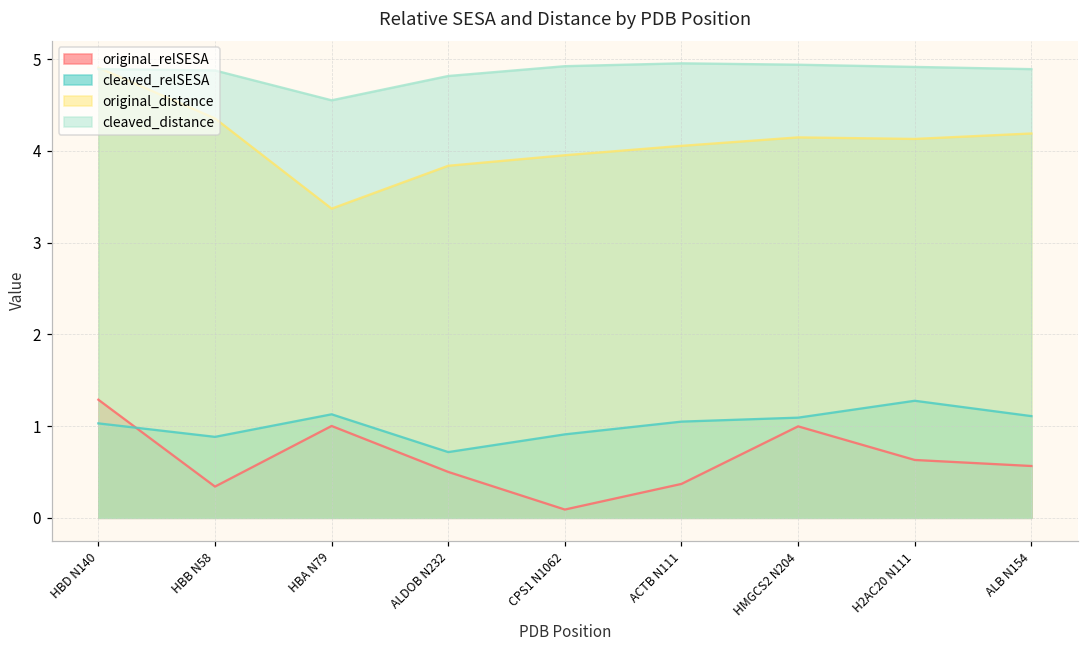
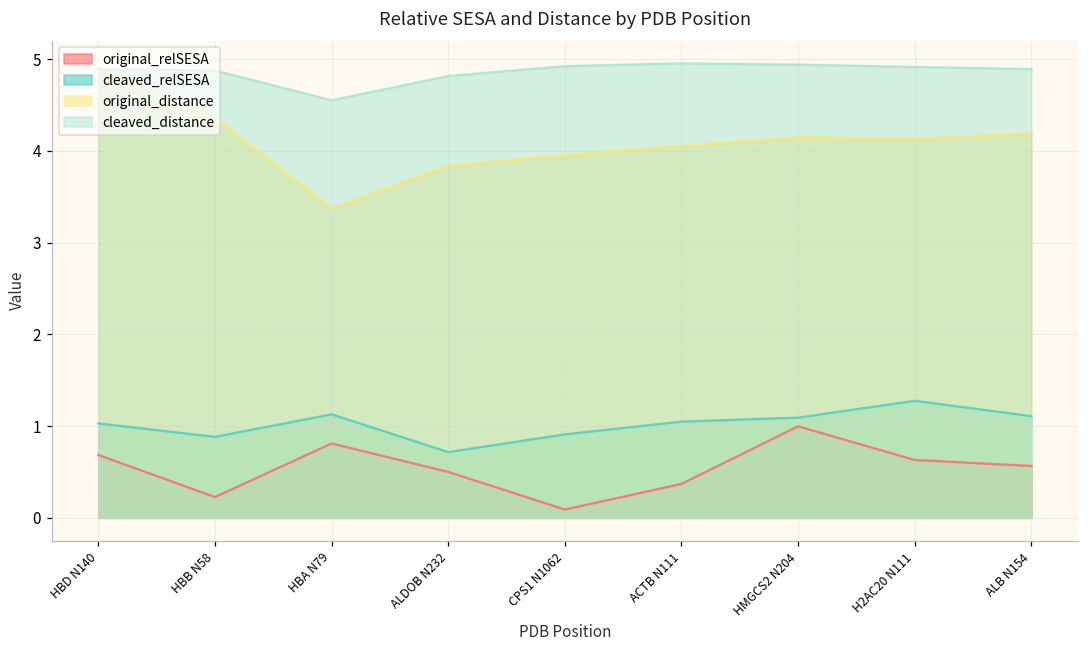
original_relSESA, HBD N140: 1.3 -> 0.7
original_relSESA, HBB N58: 0.3 -> 0.2
original_relSESA, HBA N79: 1.0 -> 0.8
